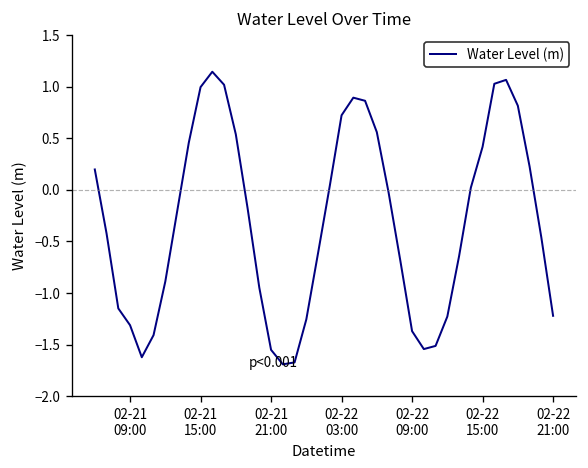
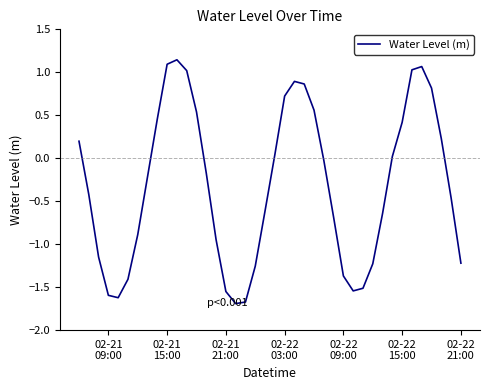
02-21 09:00: -1.3 -> -1.6
02-21 15:00: 1.0 -> 1.1
